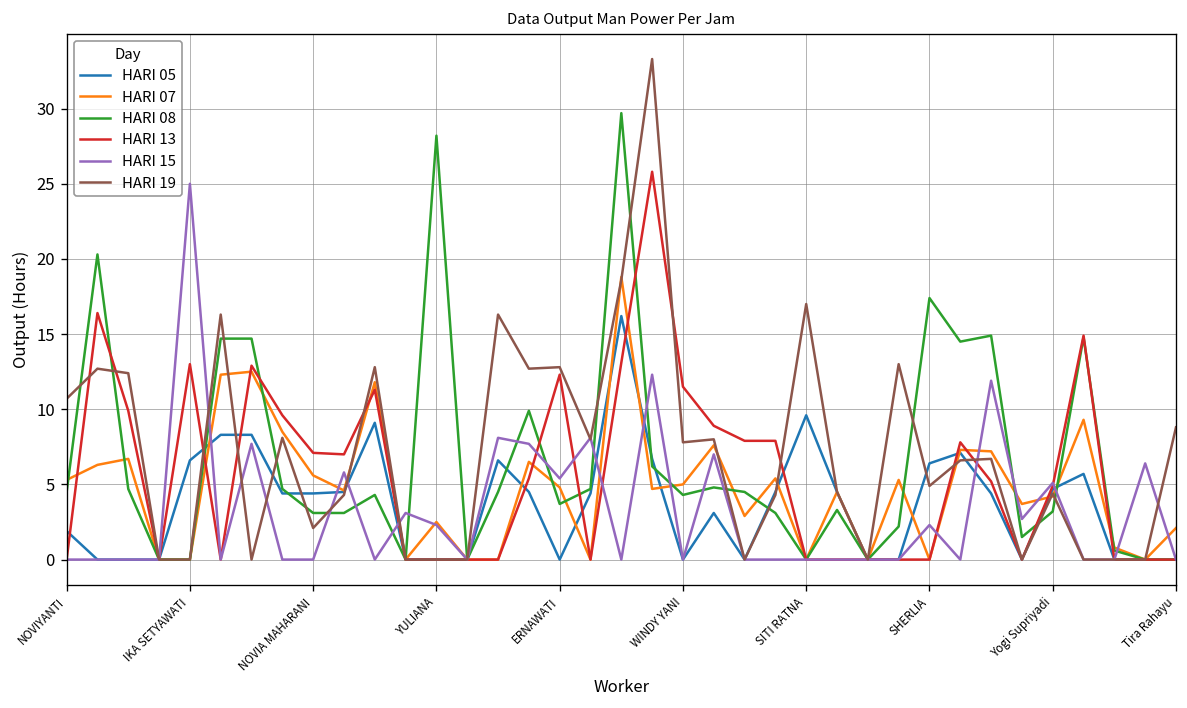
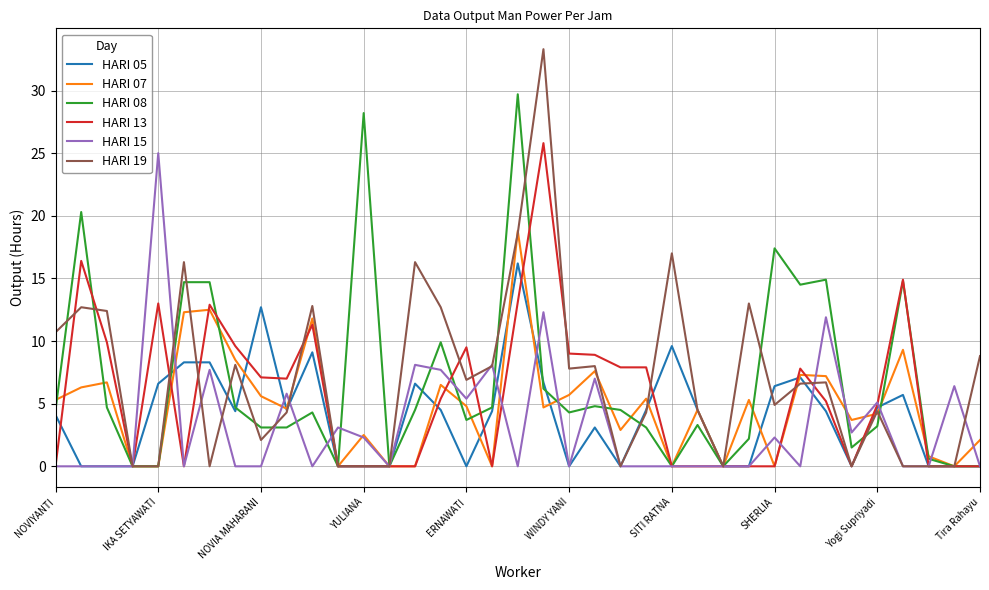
HARI 05, NOVIYANTI: 1.9 -> 4.1
HARI 05, NOVIA MAHARANI: 4.4 -> 12.7
HARI 13, ERNAWATI: 12.3 -> 9.5
HARI 19, ERNAWATI: 12.8 -> 6.9
HARI 07, WINDY YANI: 5.0 -> 5.7
HARI 13, WINDY YANI: 11.5 -> 9.0
